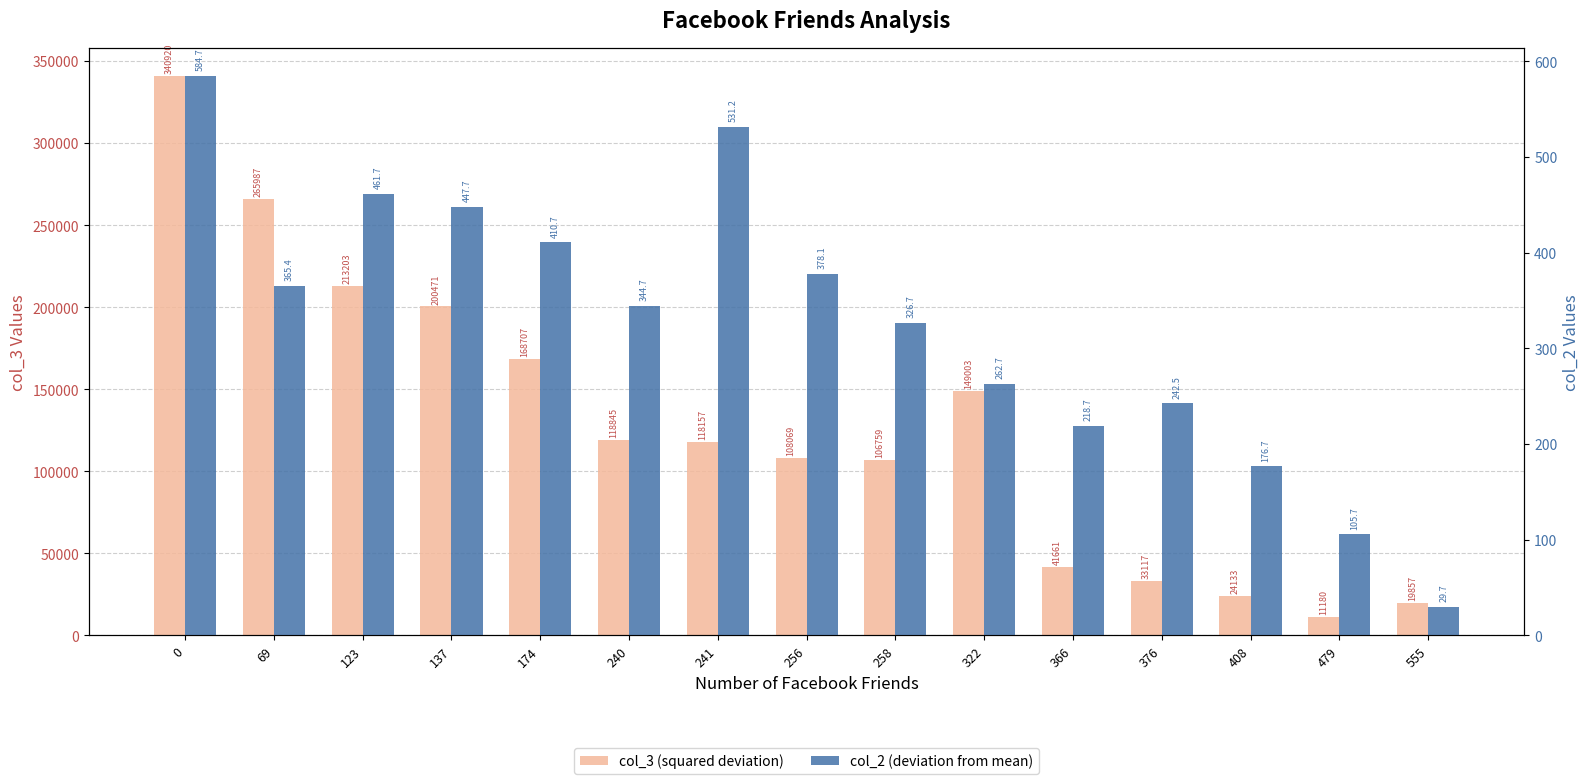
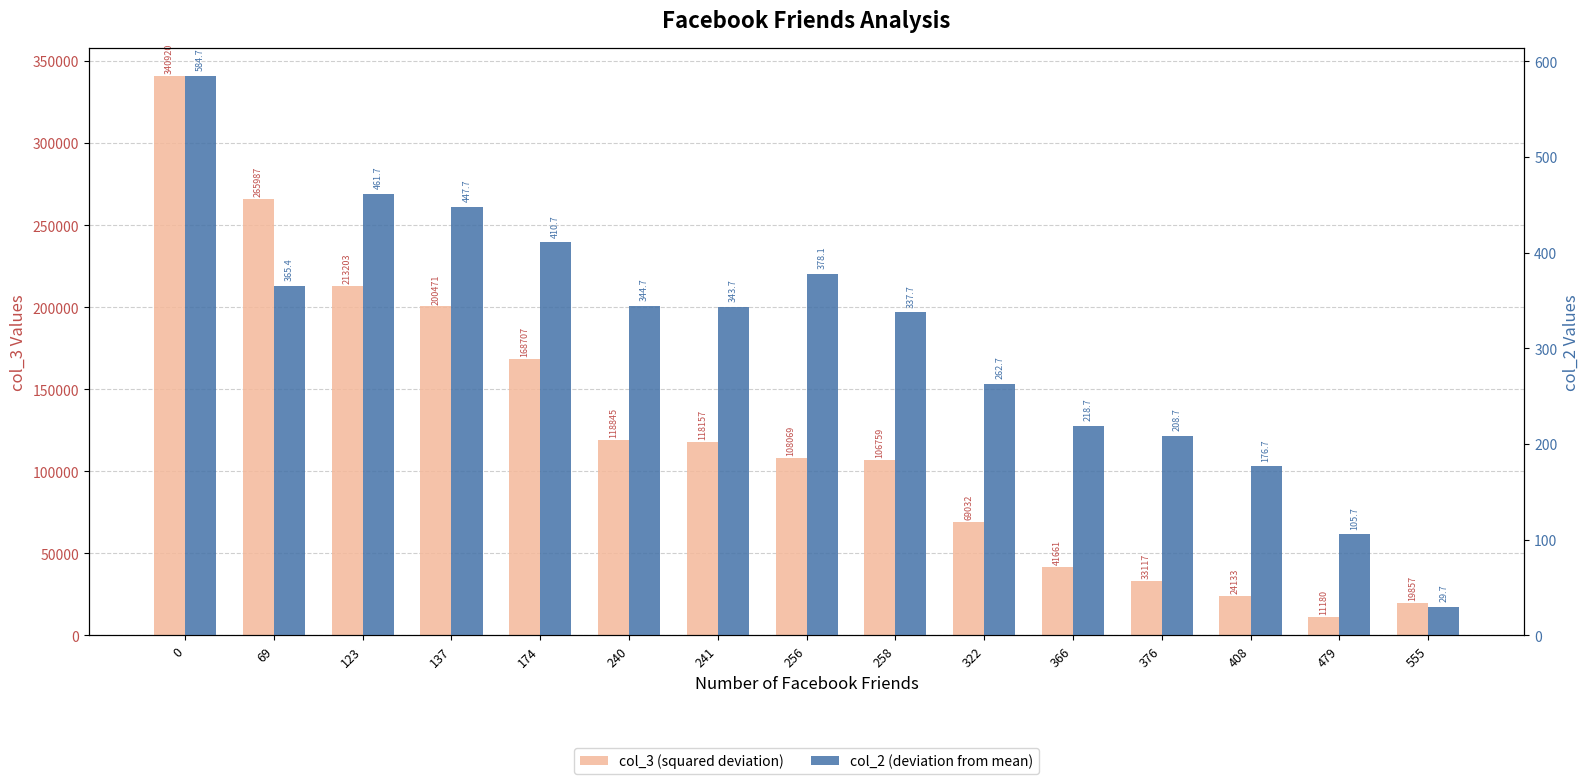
col_3 (squared deviation), 322: 149003 -> 69032
col_2 (deviation from mean), 241: 531.2 -> 343.7
col_2 (deviation from mean), 258: 326.7 -> 337.7
col_2 (deviation from mean), 376: 242.5 -> 208.7
